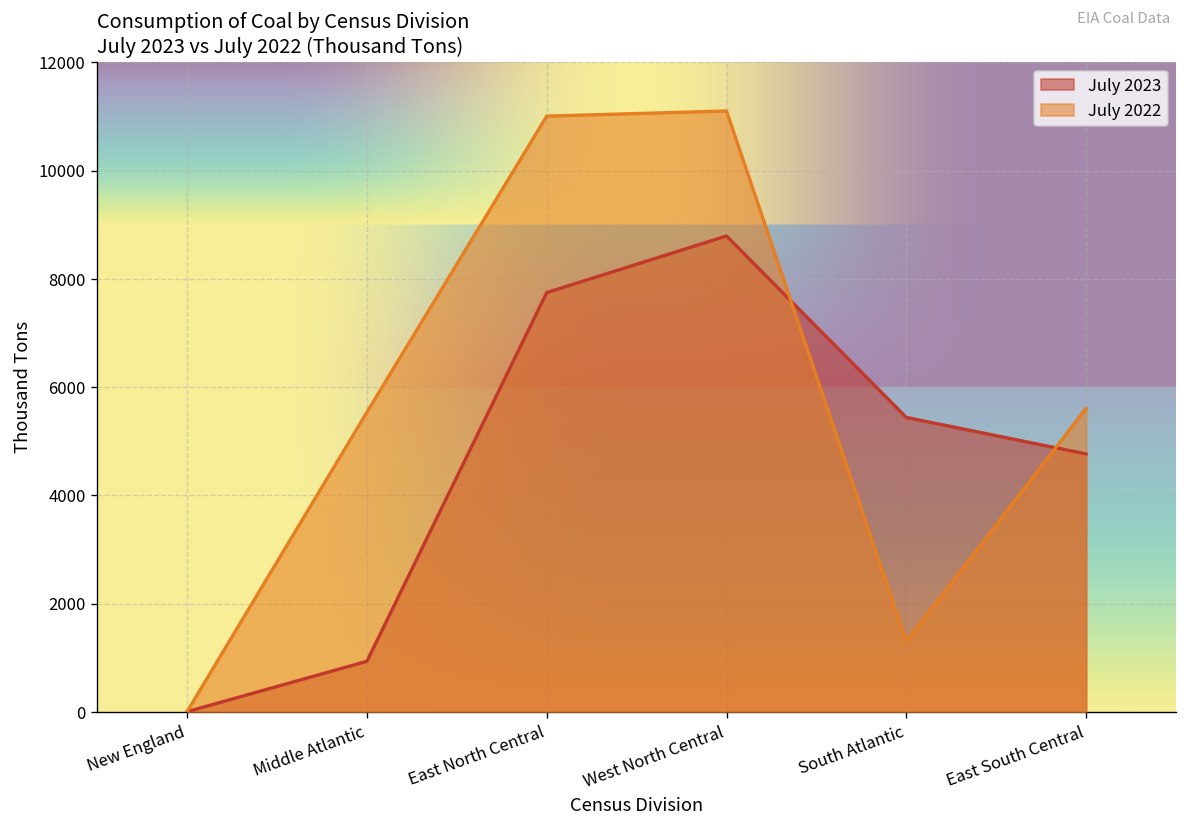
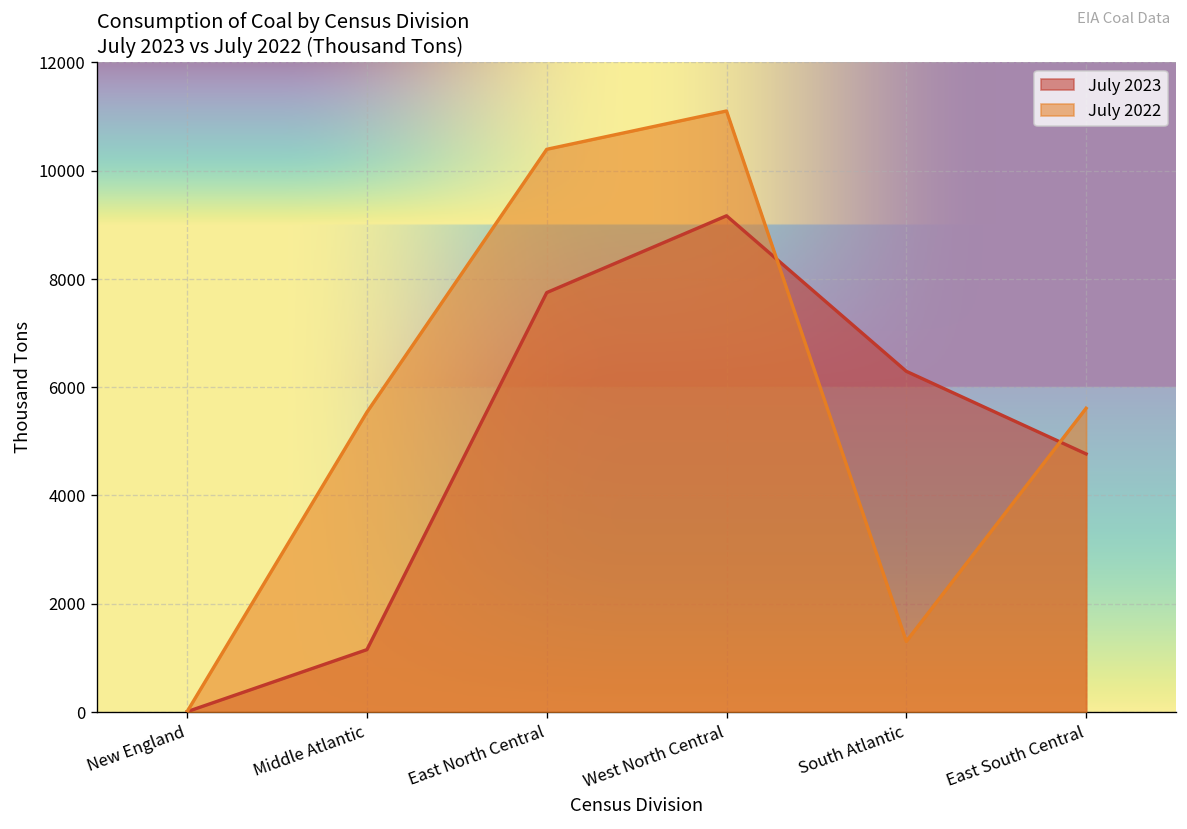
July 2023, Middle Atlantic: 900 -> 1200
July 2022, East North Central: 11000 -> 10400
July 2023, West North Central: 8800 -> 9200
July 2023, South Atlantic: 5400 -> 6300
